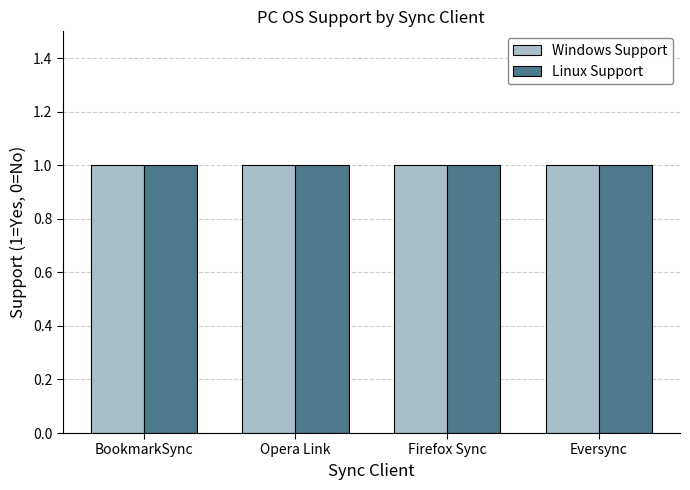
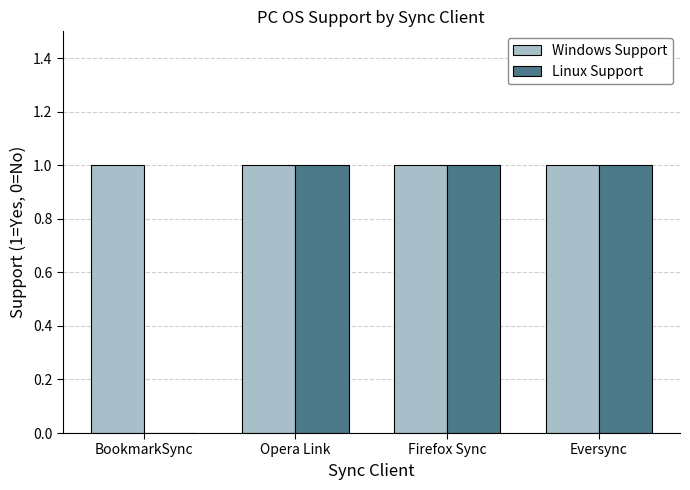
Linux Support, BookmarkSync: 1 -> 0
